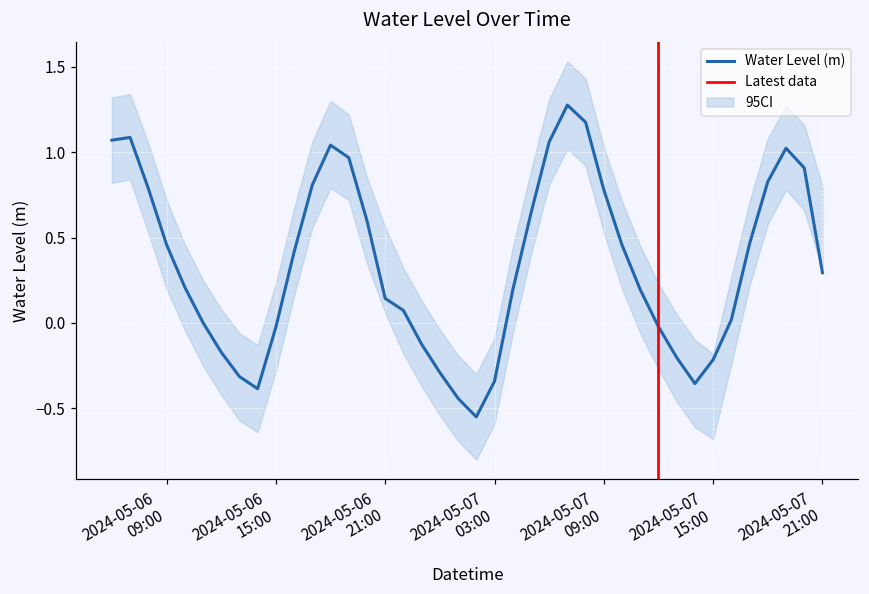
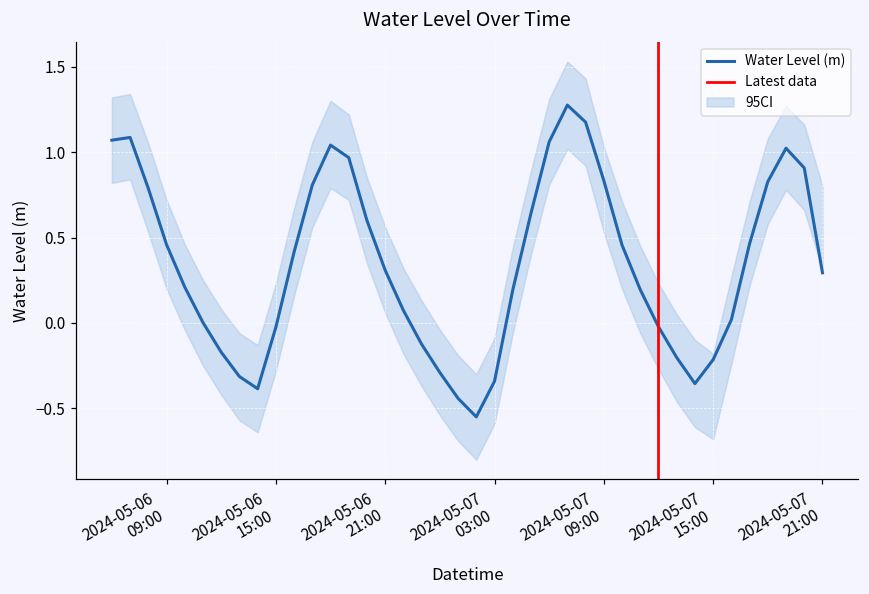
Water Level (m), 2024-05-06 21:00: 0.14 -> 0.31
Water Level (m), 2024-05-07 09:00: 0.78 -> 0.83
